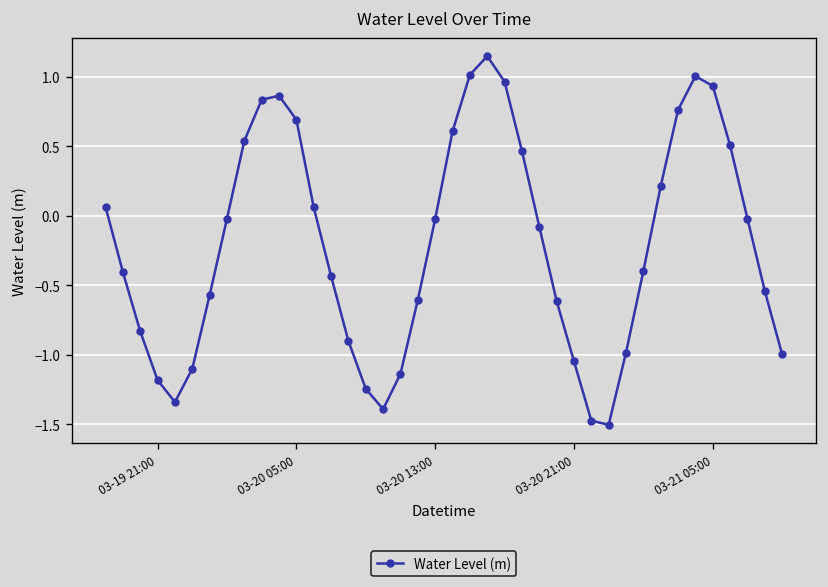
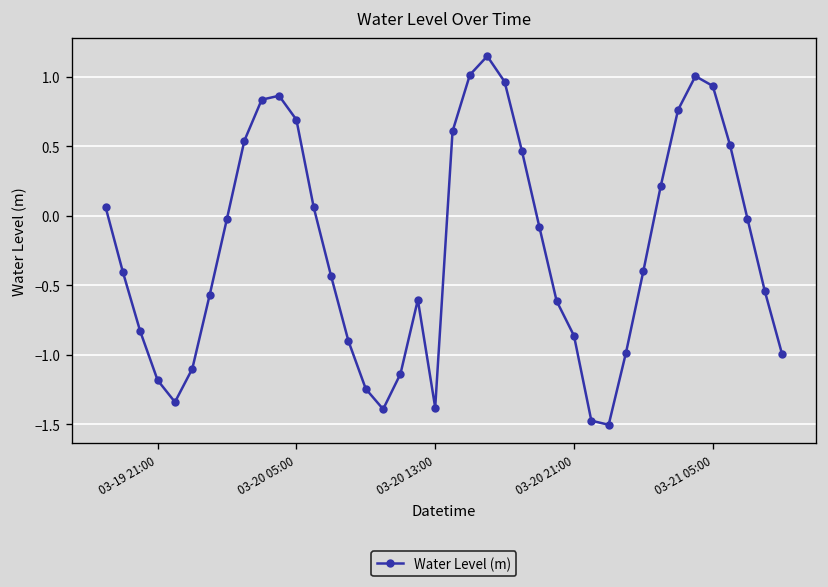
03-20 13:00: -0.02 -> -1.38
03-20 21:00: -1.05 -> -0.86
